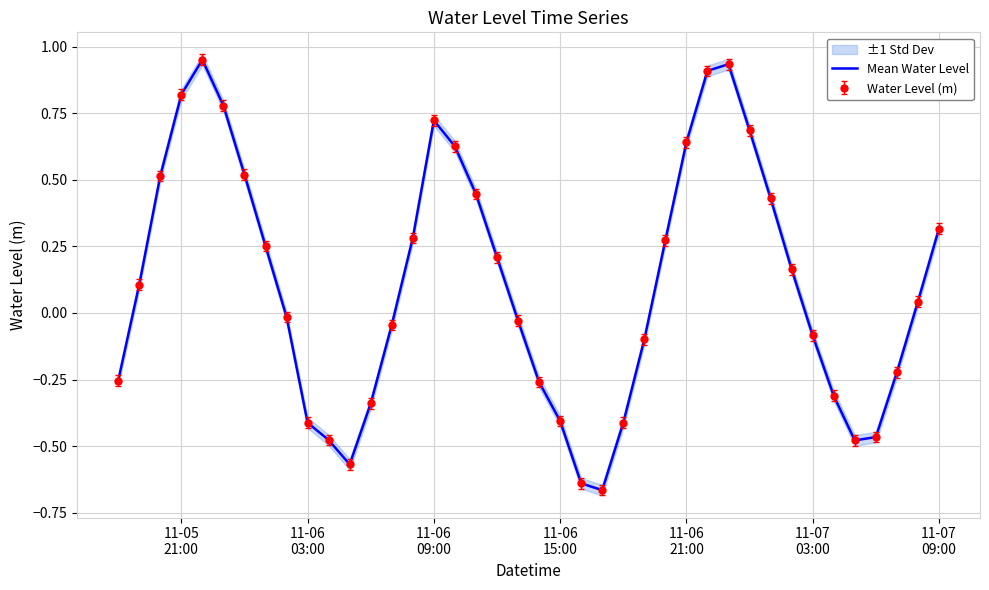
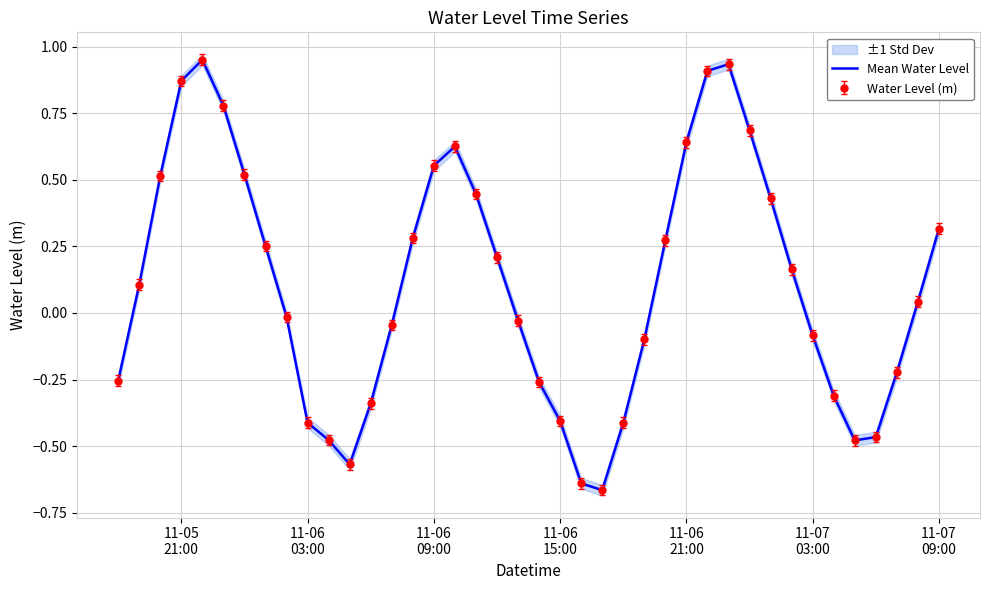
Mean Water Level, 11-05 21:00: 0.82 -> 0.87
Mean Water Level, 11-06 09:00: 0.72 -> 0.55
